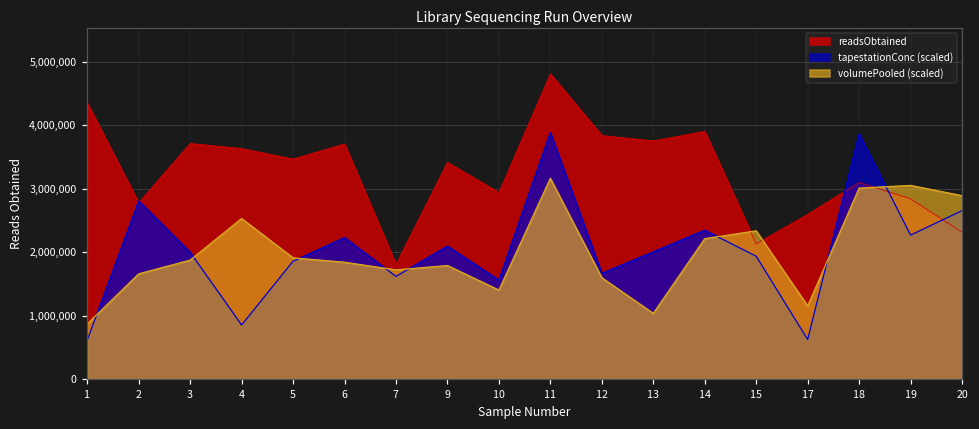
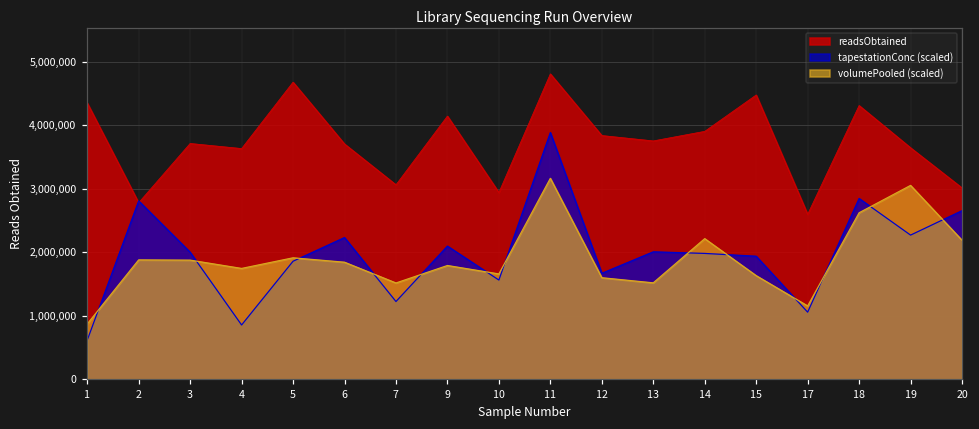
volumePooled (scaled), 2: 1,700,000 -> 1,900,000
volumePooled (scaled), 4: 2,500,000 -> 1,700,000
readsObtained, 5: 3,500,000 -> 4,700,000
readsObtained, 7: 1,800,000 -> 3,100,000
tapestationConc (scaled), 7: 1,600,000 -> 1,200,000
volumePooled (scaled), 7: 1,700,000 -> 1,500,000
readsObtained, 9: 3,400,000 -> 4,100,000
volumePooled (scaled), 10: 1,400,000 -> 1,700,000
volumePooled (scaled), 13: 1,000,000 -> 1,500,000
tapestationConc (scaled), 14: 2,300,000 -> 2,000,000
readsObtained, 15: 2,100,000 -> 4,500,000
volumePooled (scaled), 15: 2,300,000 -> 1,600,000
tapestationConc (scaled), 17: 600,000 -> 1,100,000
readsObtained, 18: 3,100,000 -> 4,300,000
tapestationConc (scaled), 18: 3,900,000 -> 2,800,000
volumePooled (scaled), 18: 3,000,000 -> 2,600,000
readsObtained, 19: 2,800,000 -> 3,600,000
readsObtained, 20: 2,300,000 -> 3,000,000
volumePooled (scaled), 20: 2,900,000 -> 2,200,000
